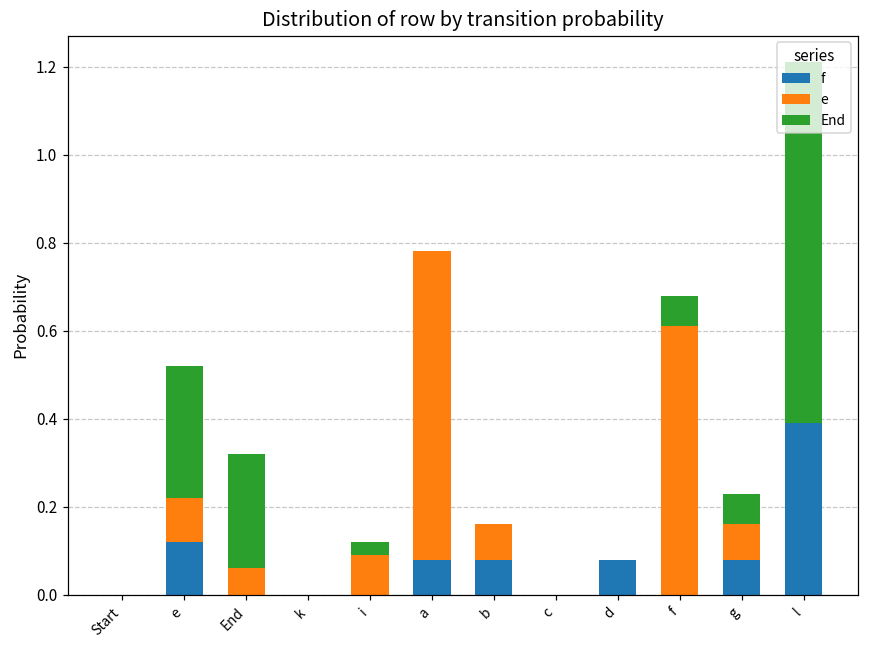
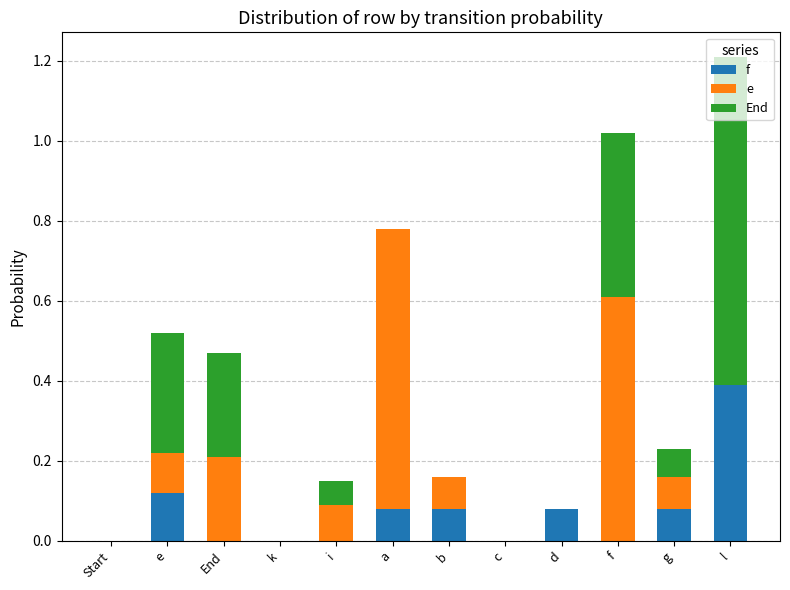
e, End: 0.06 -> 0.21
End, i: 0.03 -> 0.06
End, f: 0.07 -> 0.41
